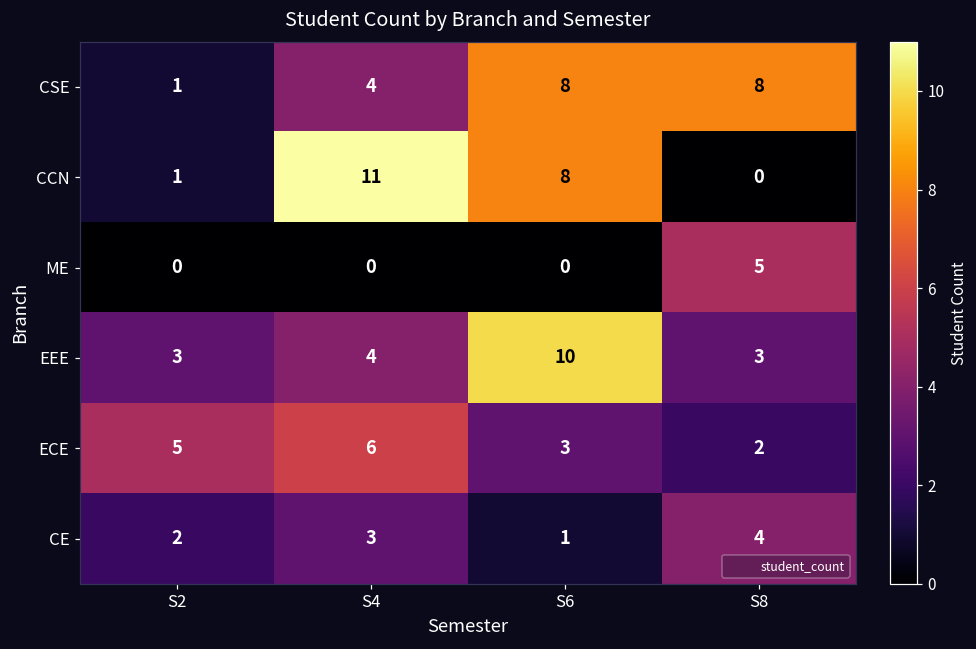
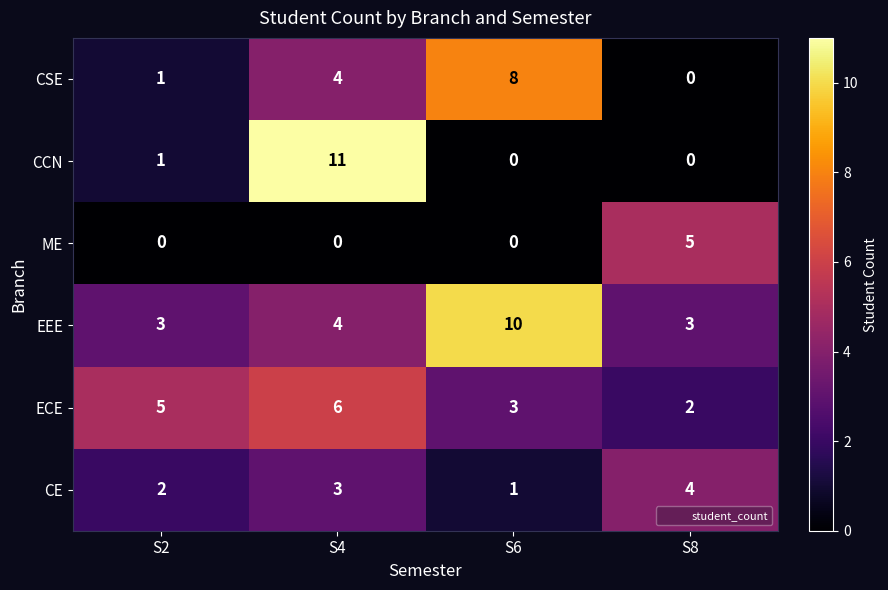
CSE, S8: 8 -> 0
CCN, S6: 8 -> 0
